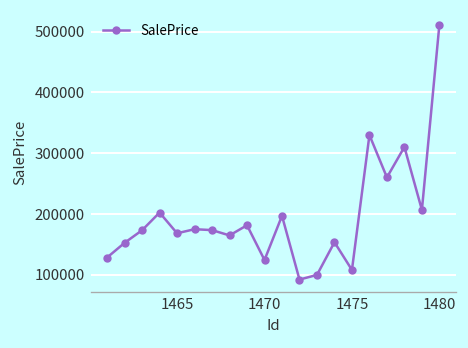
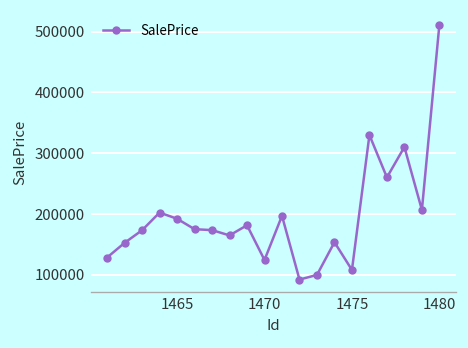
1465: 170000 -> 190000
